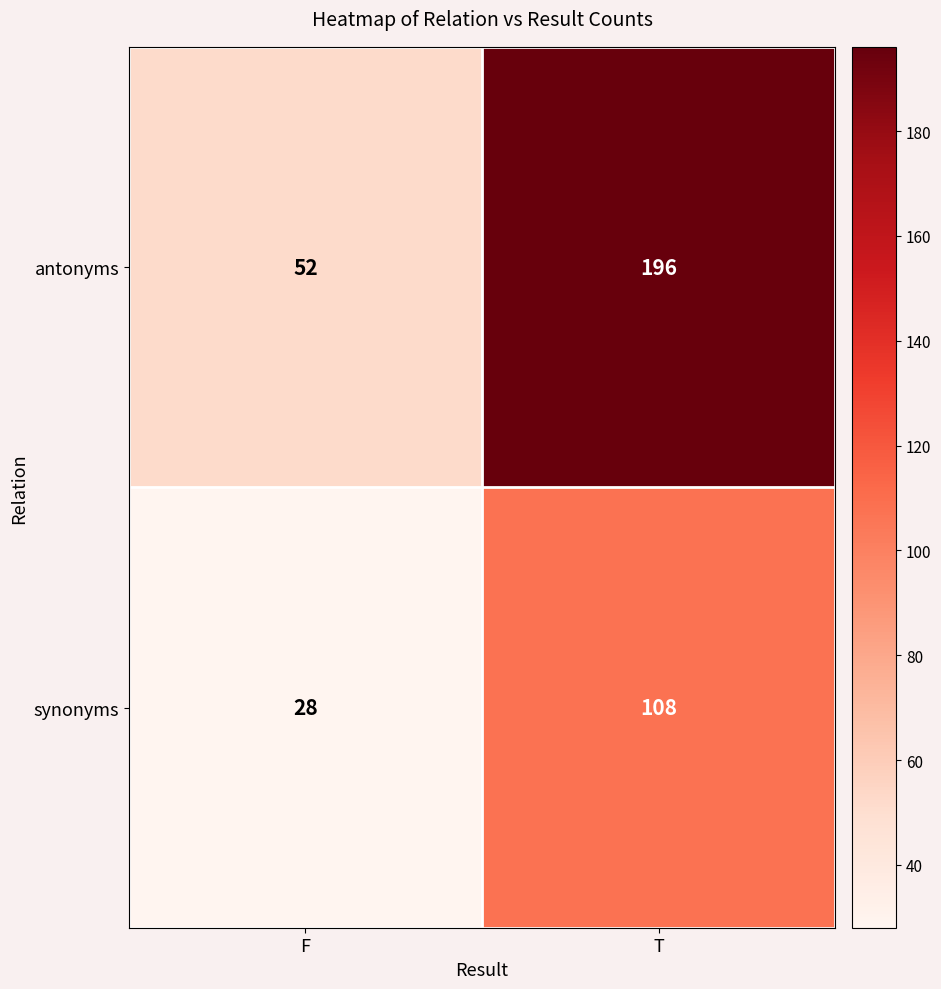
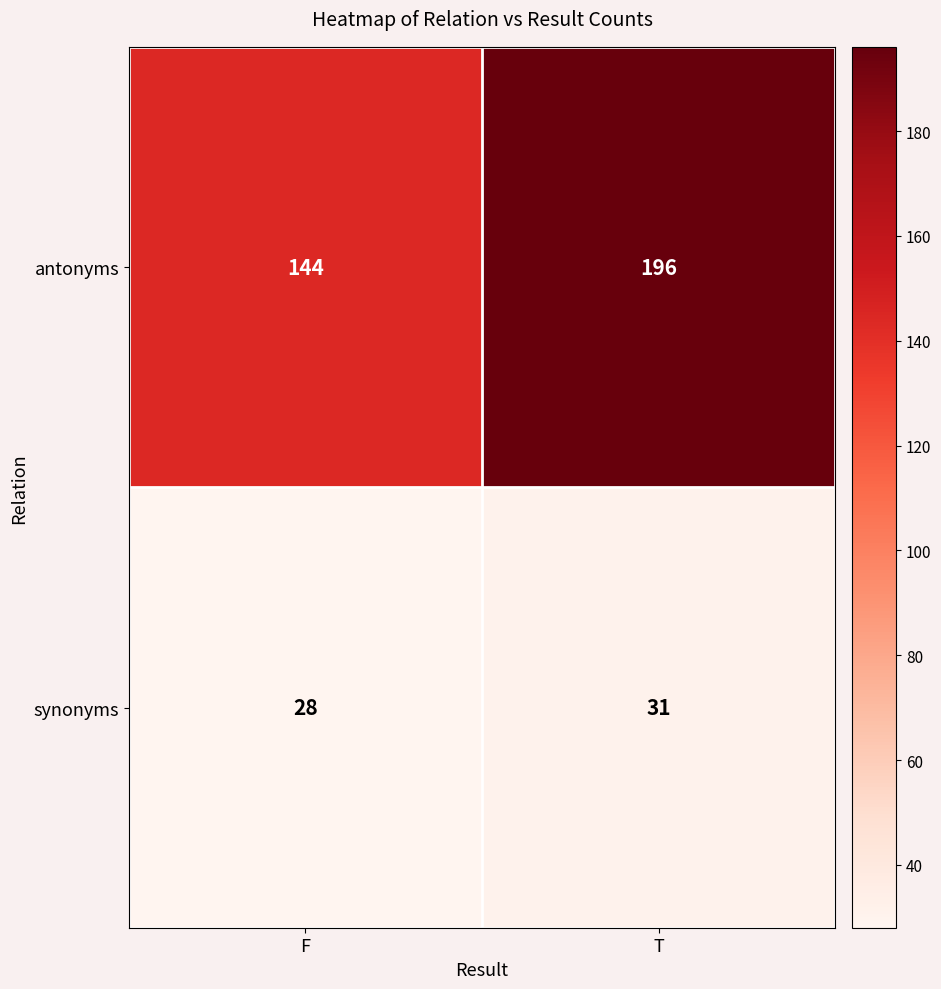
antonyms, F: 52 -> 144
synonyms, T: 108 -> 31
